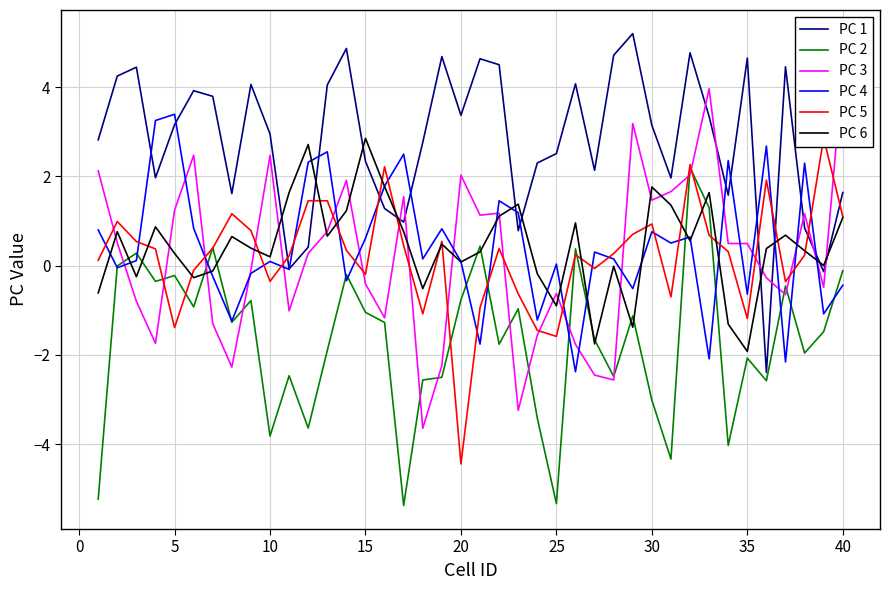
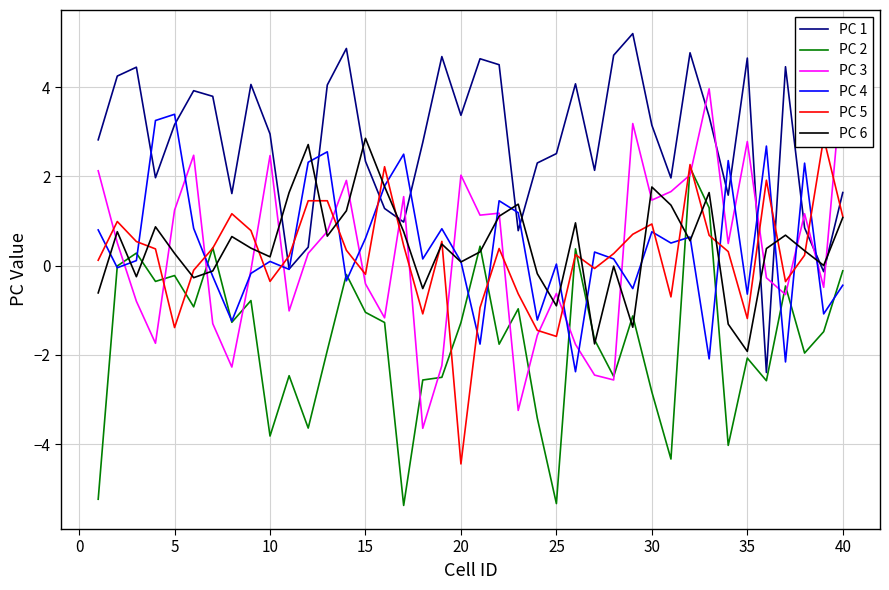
PC 2, 20: -0.8 -> -1.3
PC 2, 30: -3.0 -> -2.8
PC 3, 35: 0.5 -> 2.8
